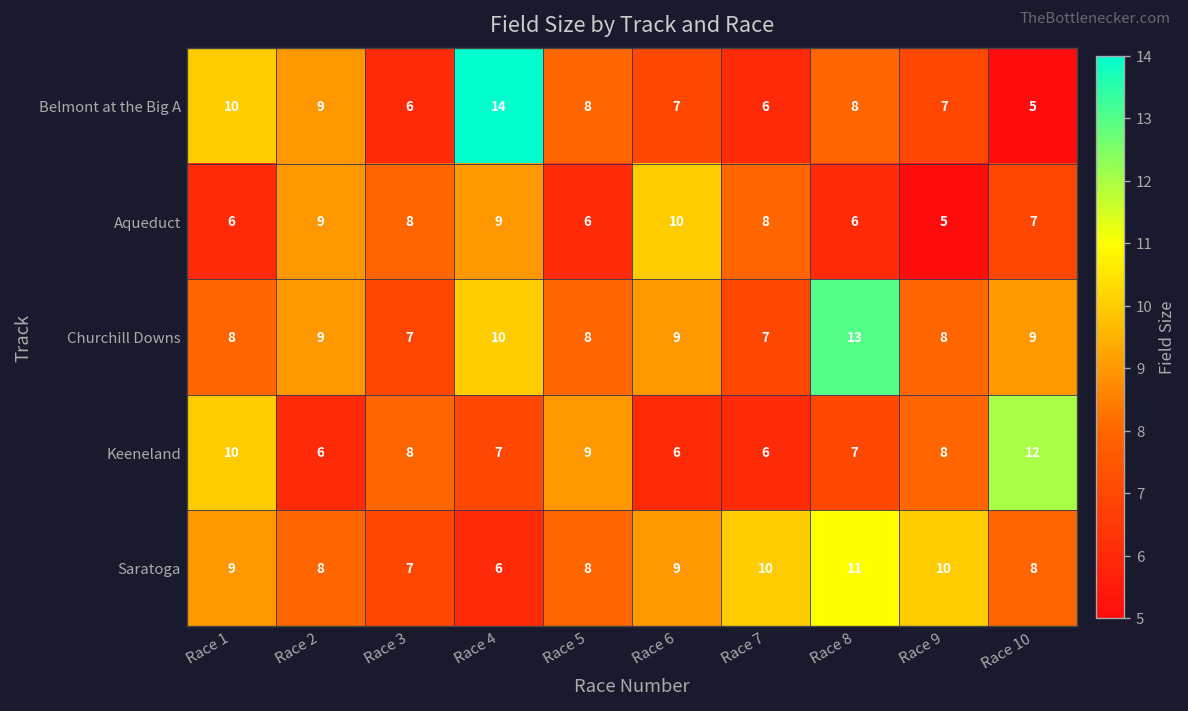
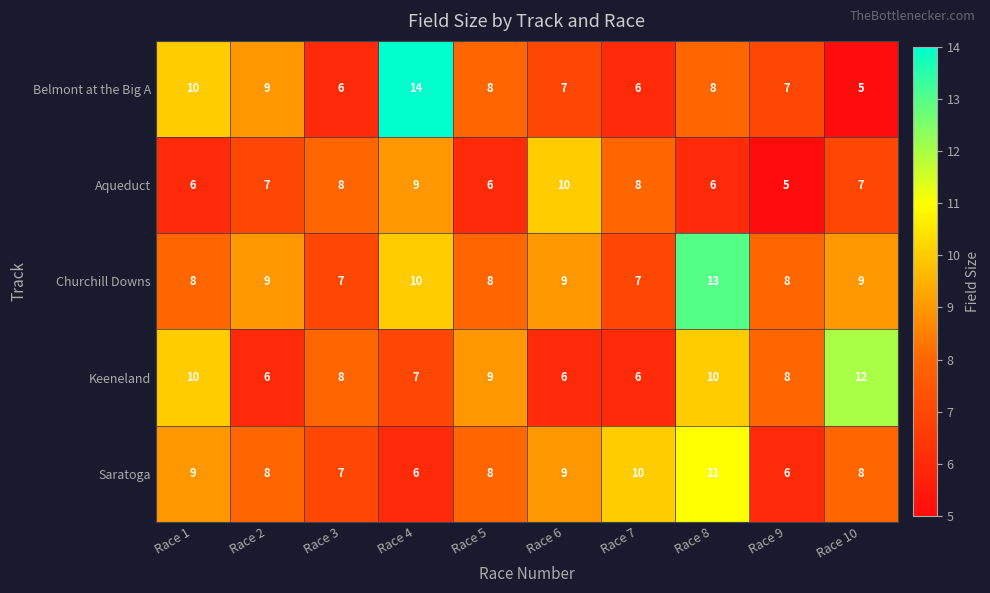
Aqueduct, Race 2: 9 -> 7
Keeneland, Race 8: 7 -> 10
Saratoga, Race 9: 10 -> 6
